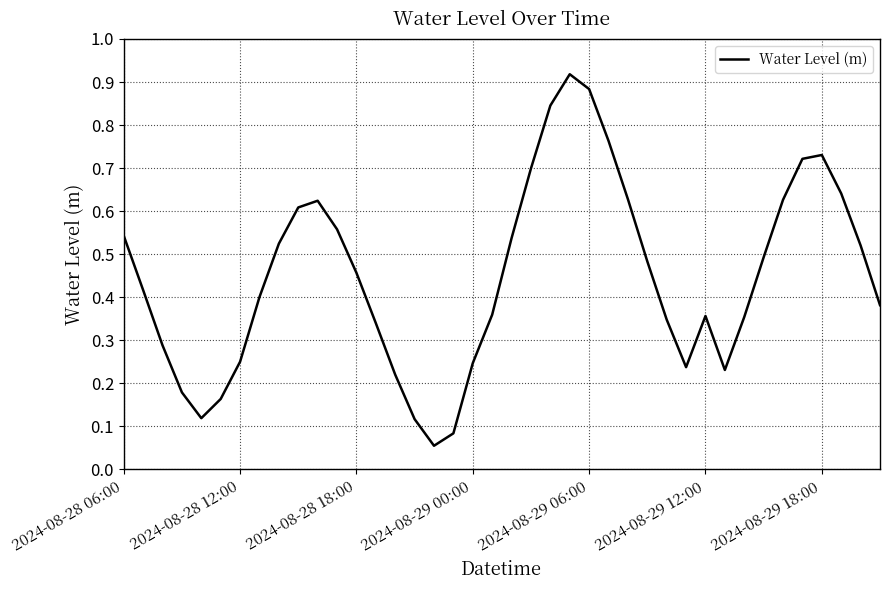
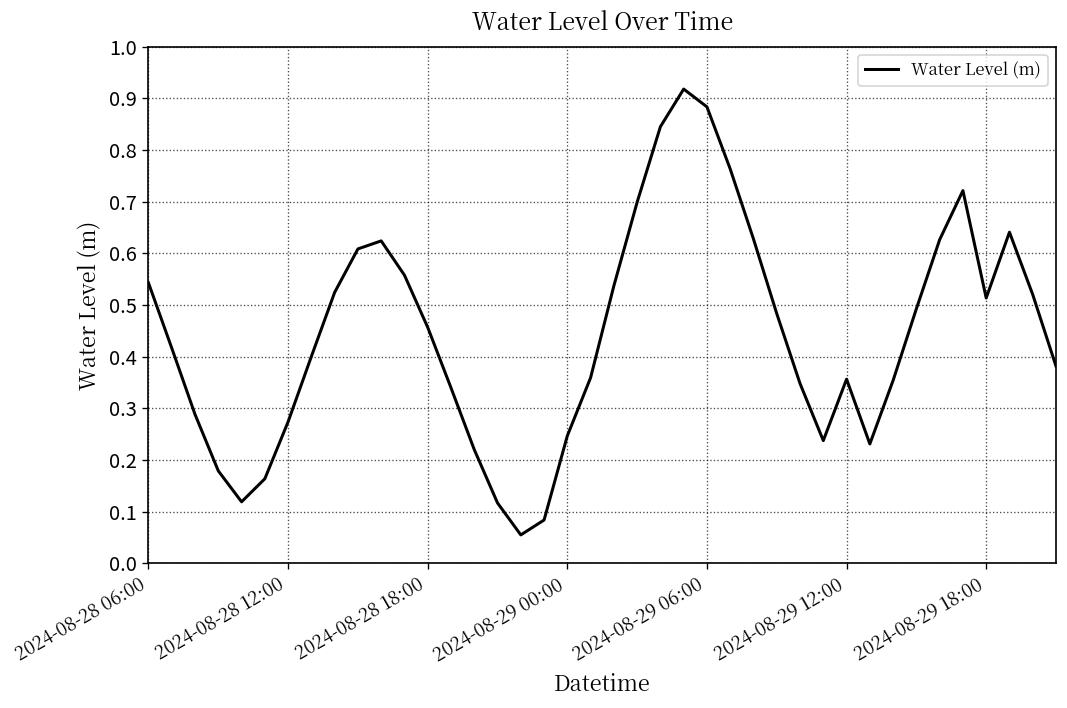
2024-08-28 12:00: 0.25 -> 0.27
2024-08-29 18:00: 0.73 -> 0.51
